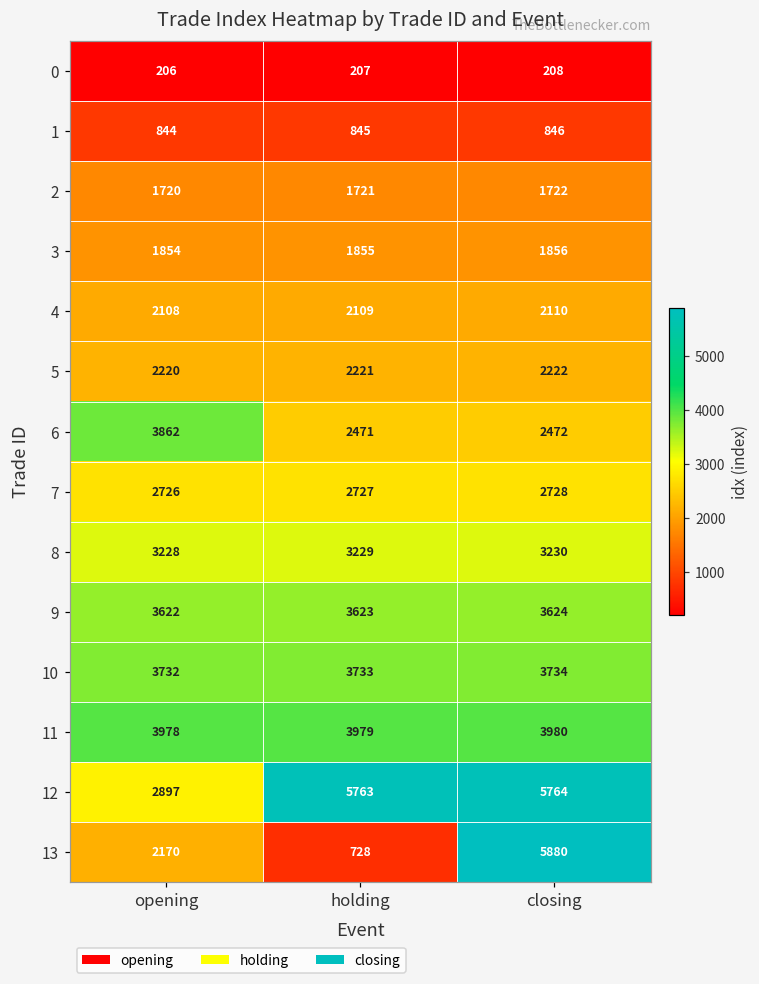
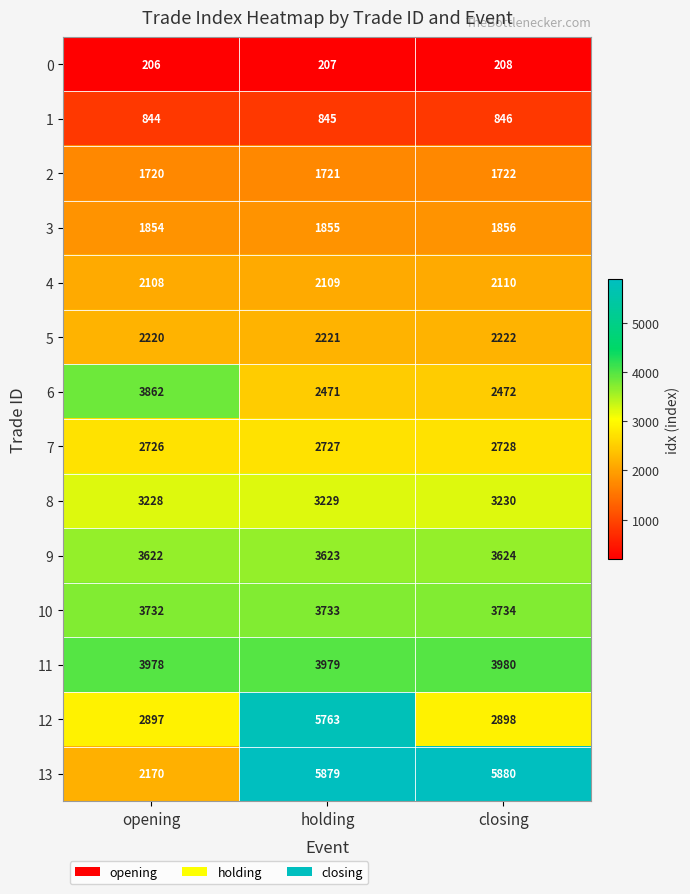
12, closing: 5764 -> 2898
13, holding: 728 -> 5879
